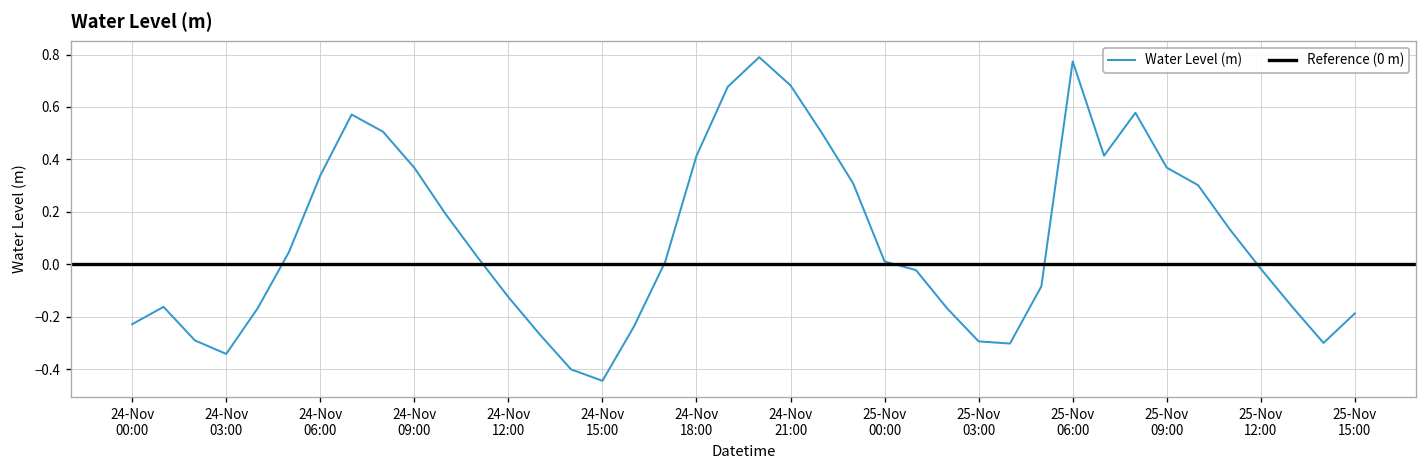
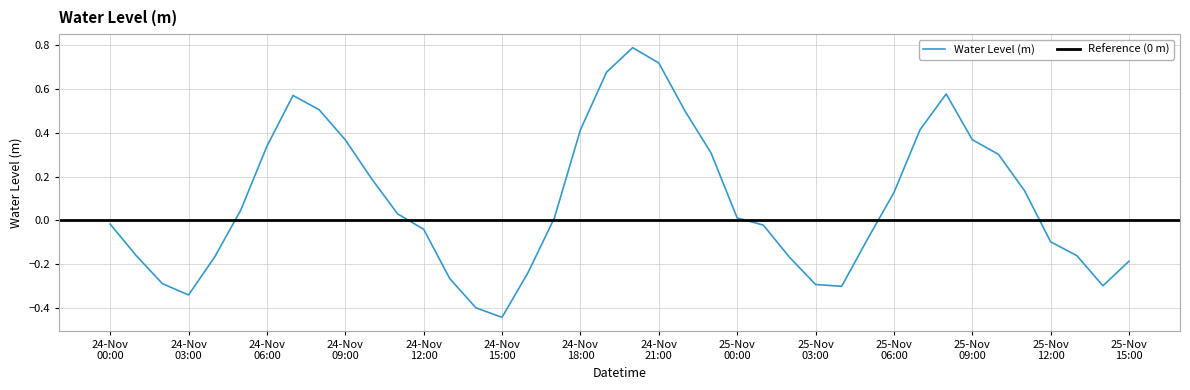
24-Nov 00:00: -0.23 -> -0.02
24-Nov 12:00: -0.13 -> -0.04
24-Nov 21:00: 0.68 -> 0.72
25-Nov 06:00: 0.77 -> 0.13
25-Nov 12:00: -0.02 -> -0.10
